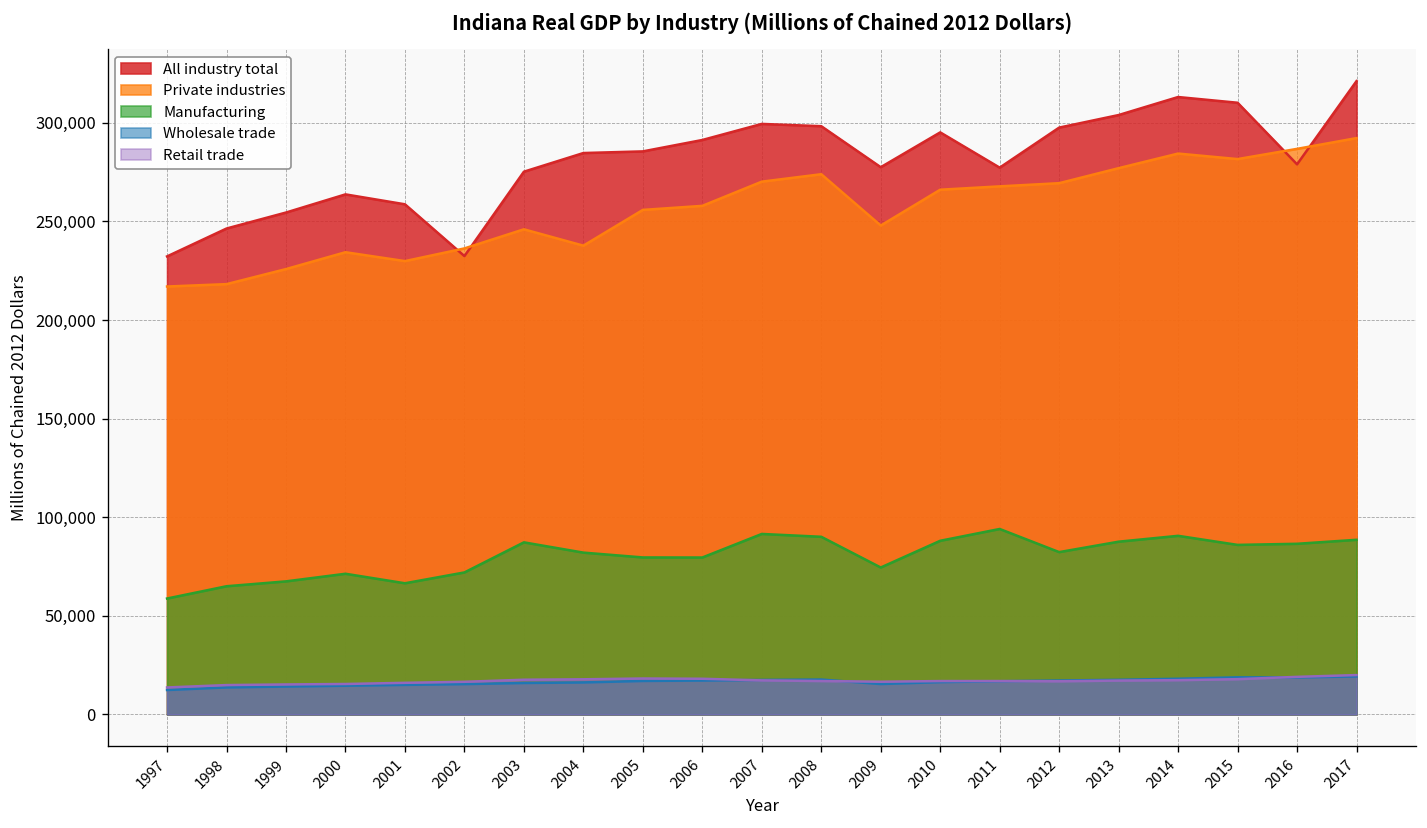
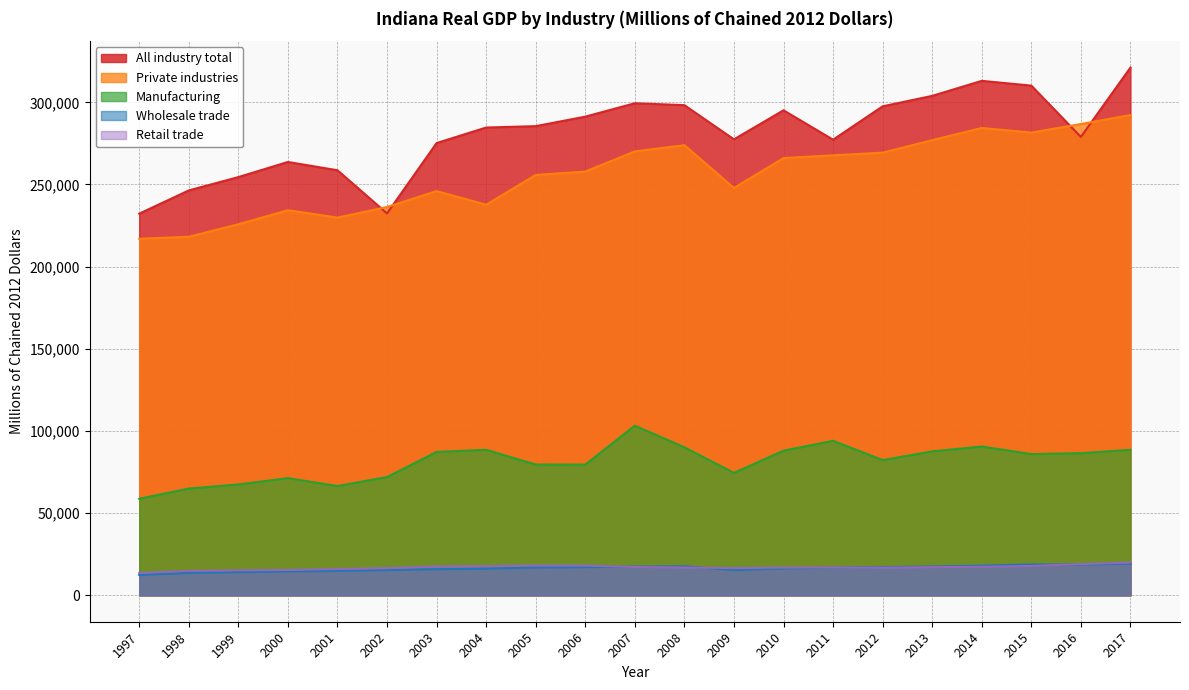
Manufacturing, 2004: 82,000 -> 89,000
Manufacturing, 2007: 92,000 -> 103,000
